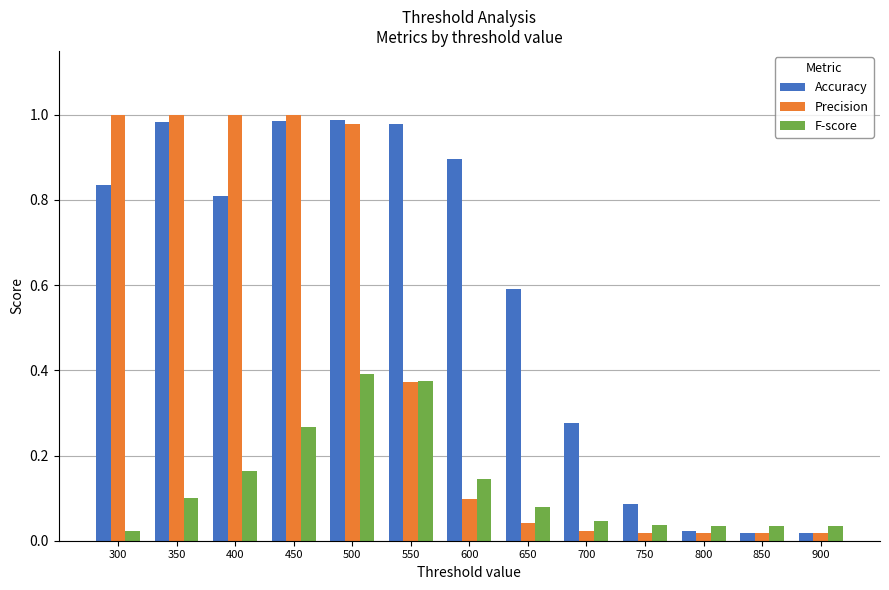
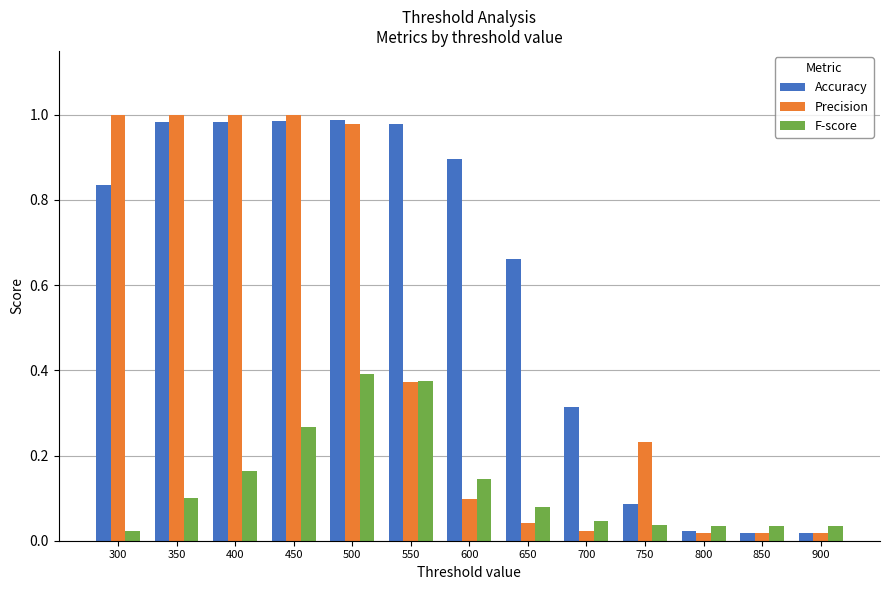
Accuracy, 400: 0.81 -> 0.98
Accuracy, 650: 0.59 -> 0.66
Accuracy, 700: 0.28 -> 0.31
Precision, 750: 0.02 -> 0.23
